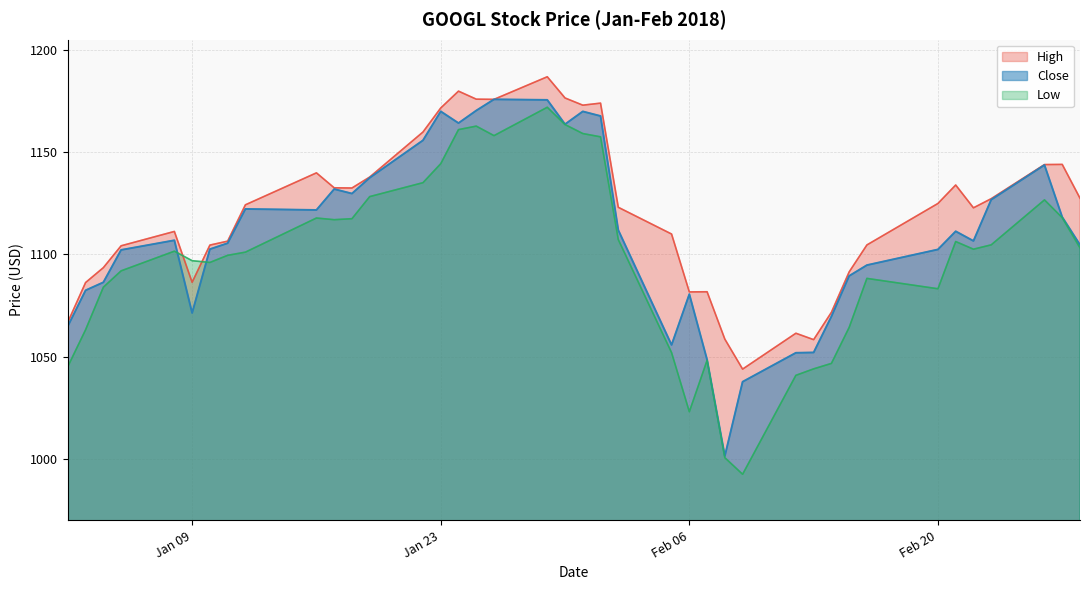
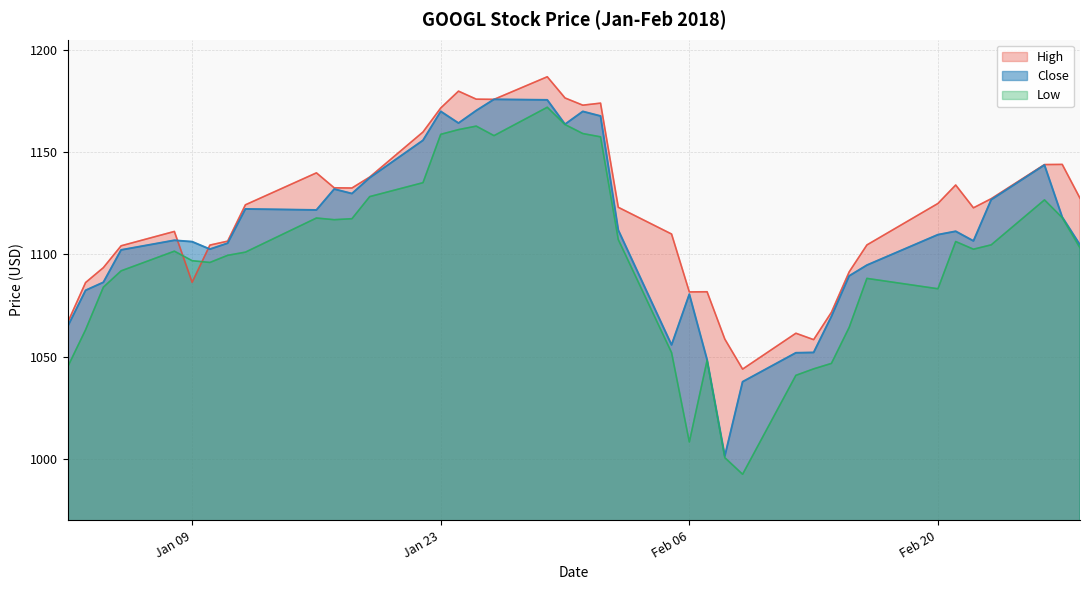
Close, Jan 09: 1071 -> 1106
Low, Jan 23: 1144 -> 1159
Low, Feb 06: 1023 -> 1008
Close, Feb 20: 1102 -> 1110
